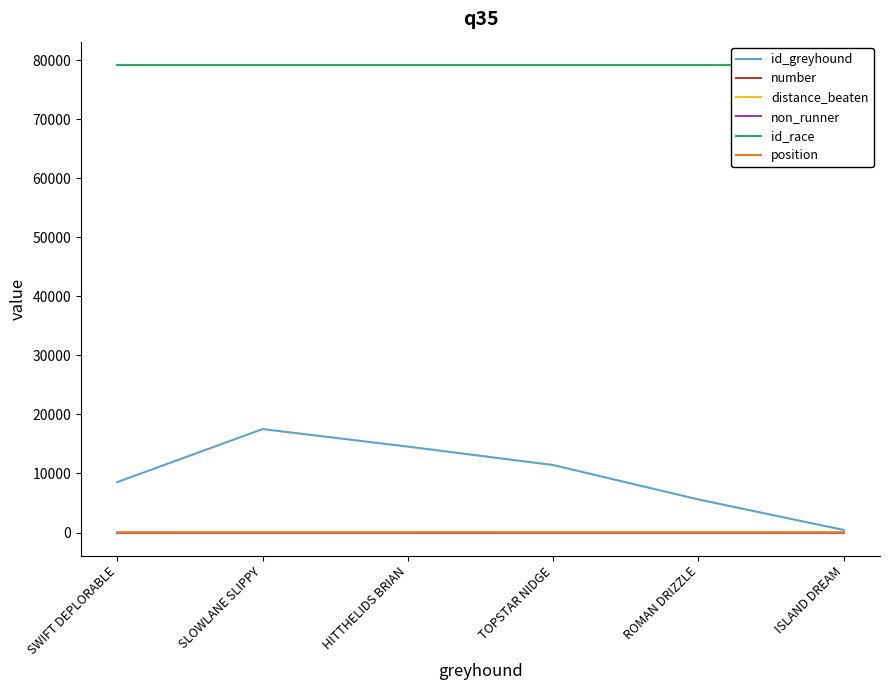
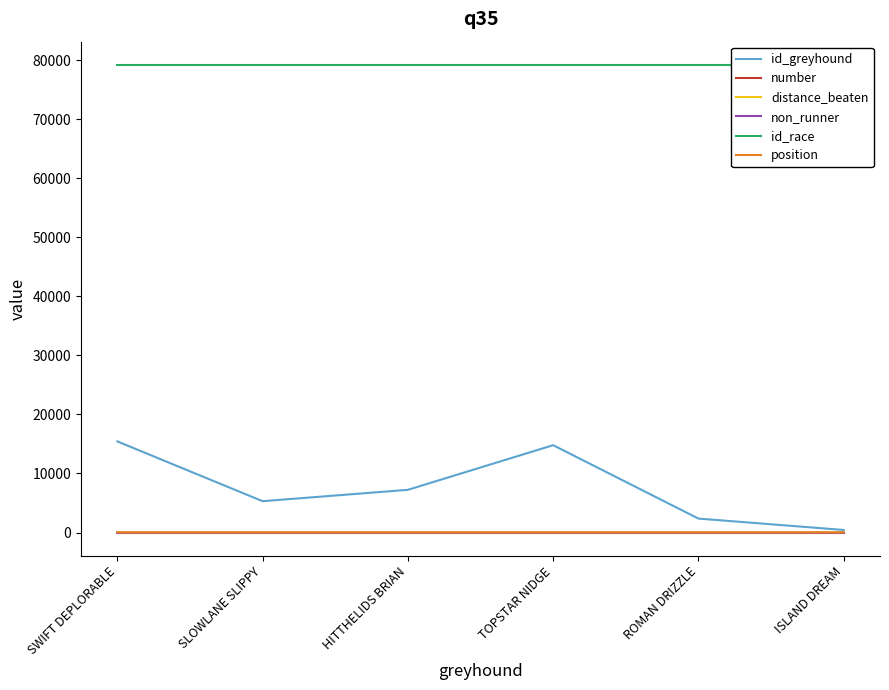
id_greyhound, SWIFT DEPLORABLE: 9000 -> 15000
id_greyhound, SLOWLANE SLIPPY: 18000 -> 5000
id_greyhound, HITTHELIDS BRIAN: 15000 -> 7000
id_greyhound, TOPSTAR NIDGE: 11000 -> 15000
id_greyhound, ROMAN DRIZZLE: 6000 -> 2000
